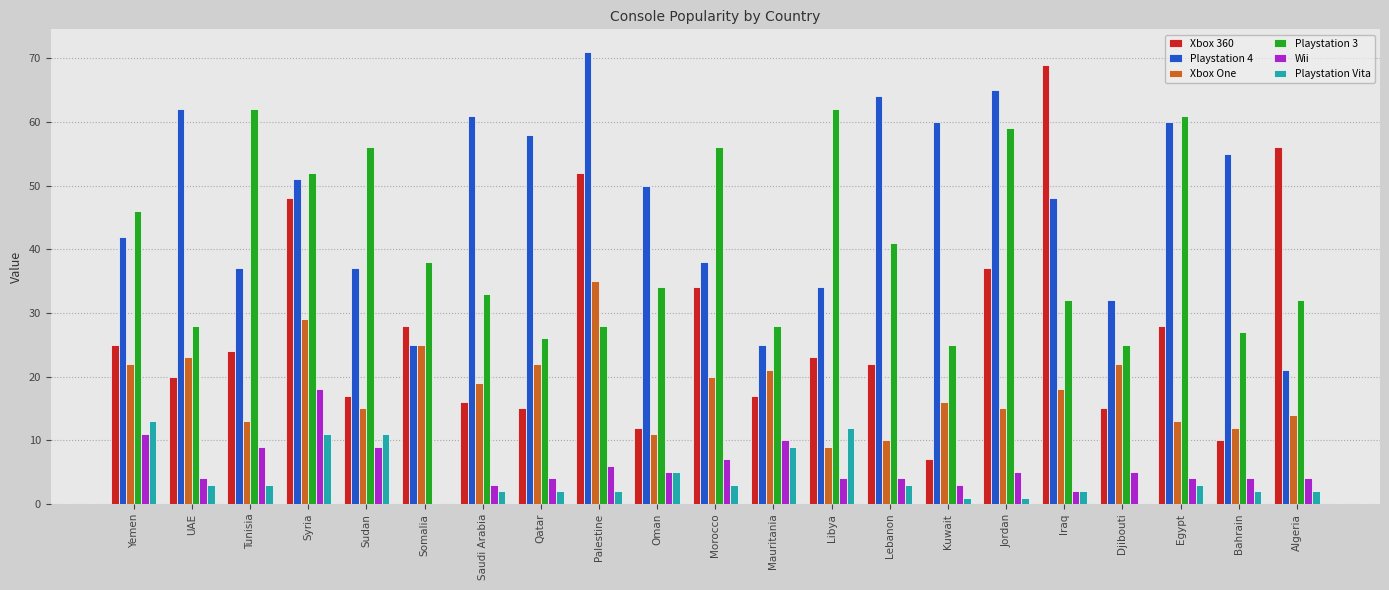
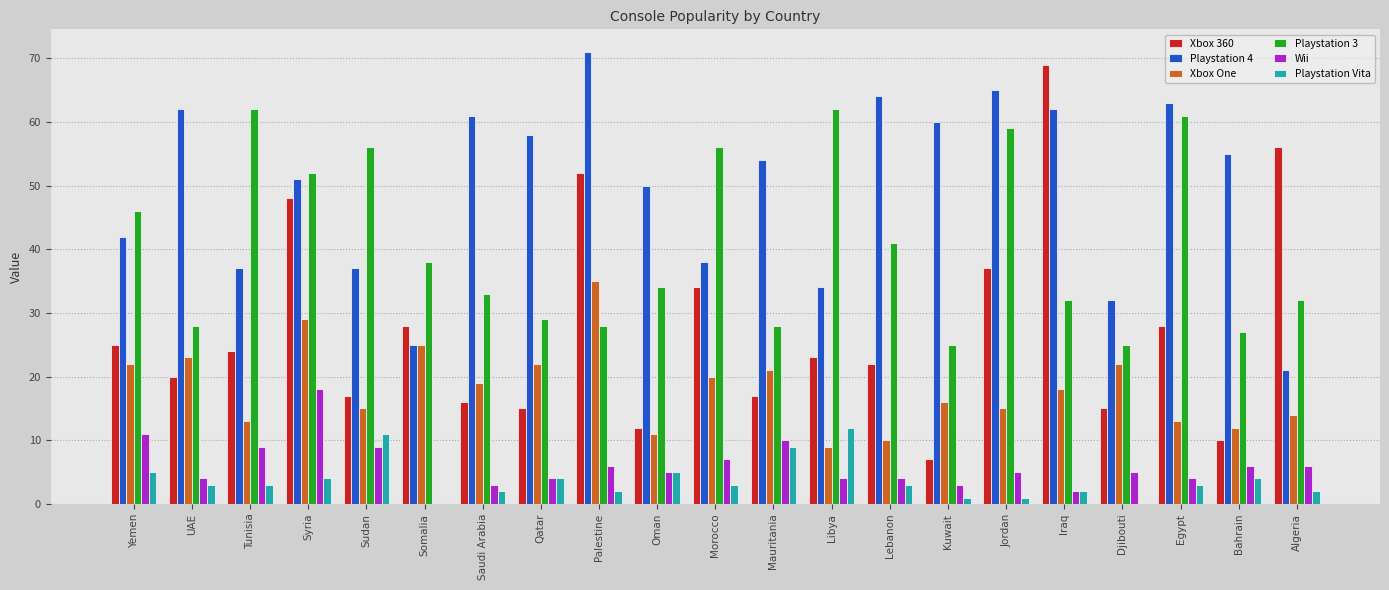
Playstation Vita, Yemen: 13 -> 5
Playstation Vita, Syria: 11 -> 4
Playstation 3, Qatar: 26 -> 29
Playstation Vita, Qatar: 2 -> 4
Playstation 4, Mauritania: 25 -> 54
Playstation 4, Iraq: 48 -> 62
Playstation 4, Egypt: 60 -> 63
Wii, Bahrain: 4 -> 6
Playstation Vita, Bahrain: 2 -> 4
Wii, Algeria: 4 -> 6
